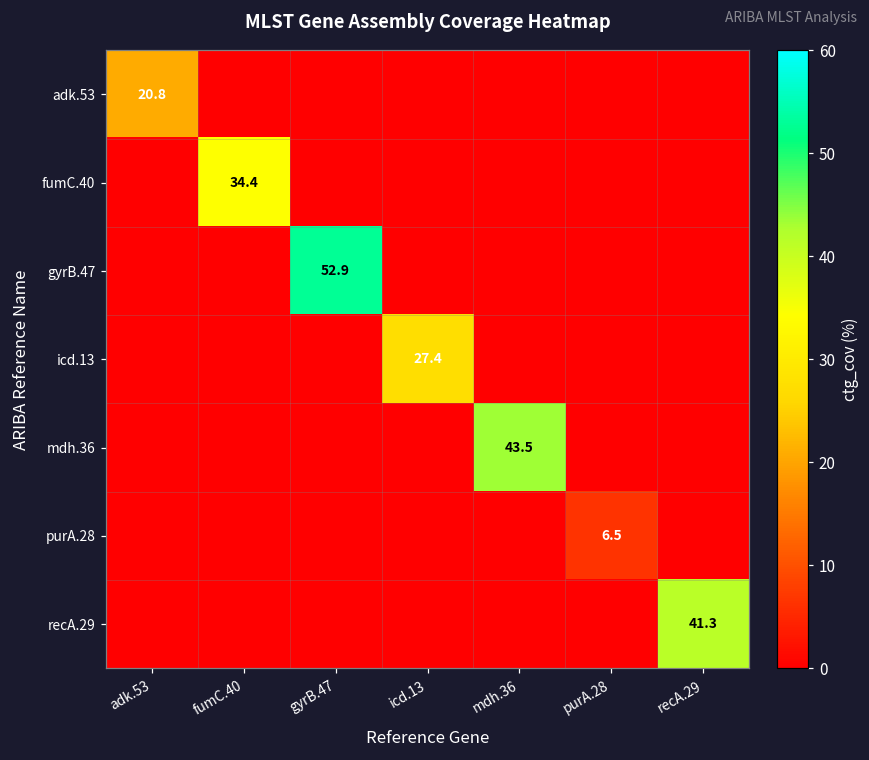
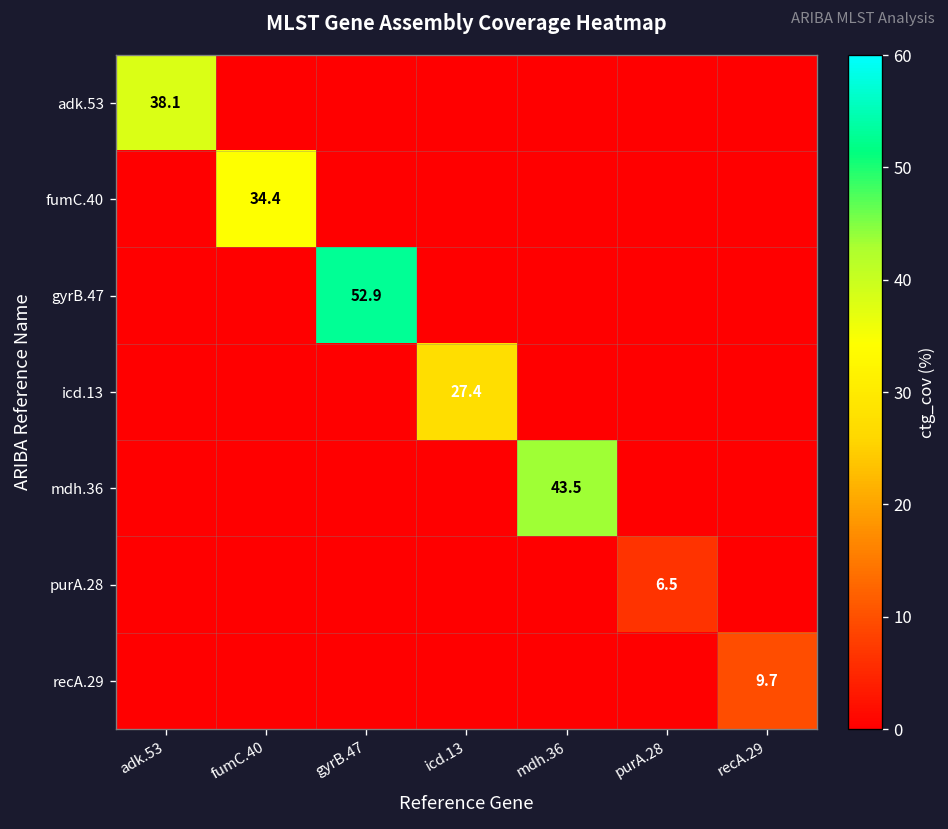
adk.53, adk.53: 20.8 -> 38.1
recA.29, recA.29: 41.3 -> 9.7
